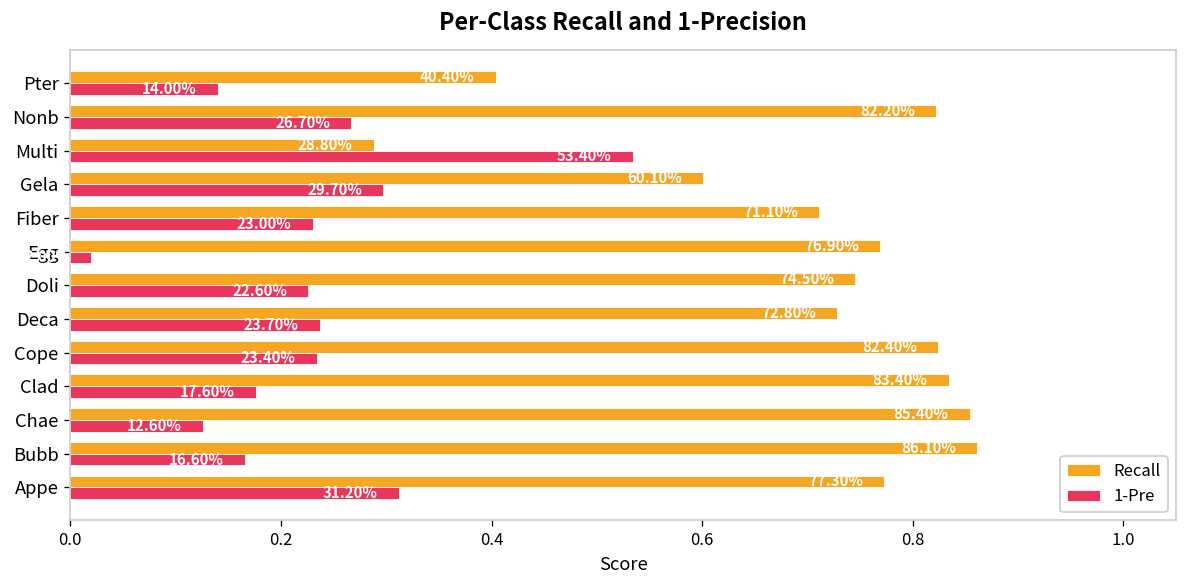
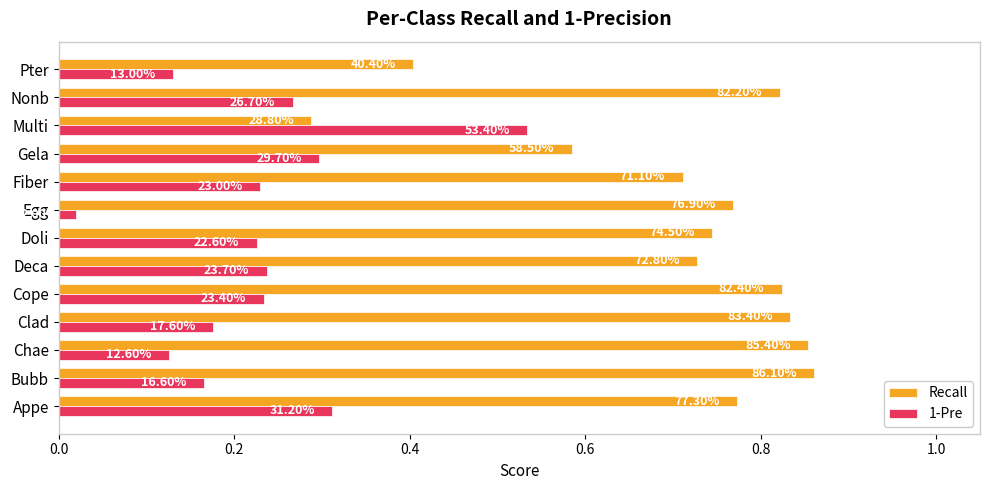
1-Pre, Pter: 14.00% -> 13.00%
Recall, Gela: 60.10% -> 58.50%
